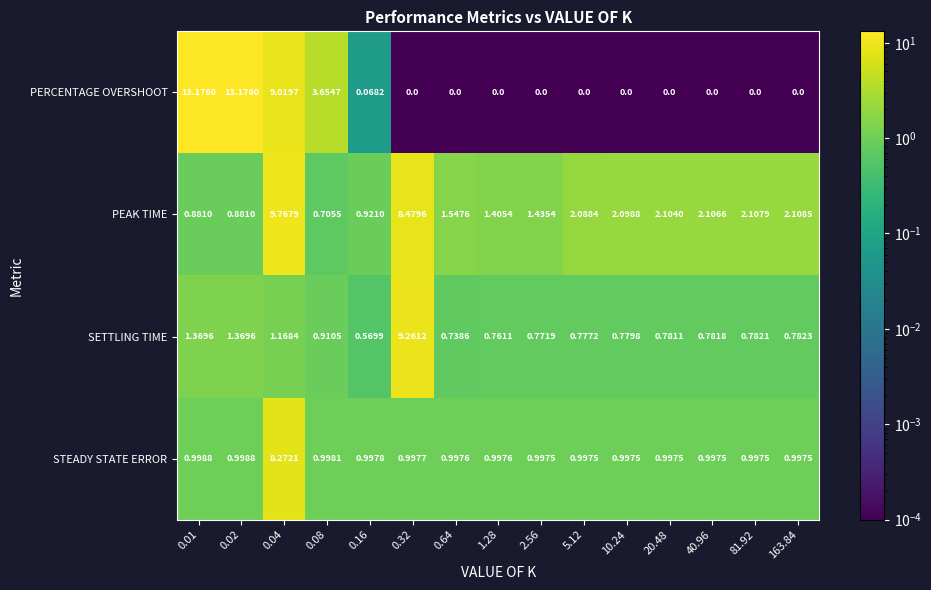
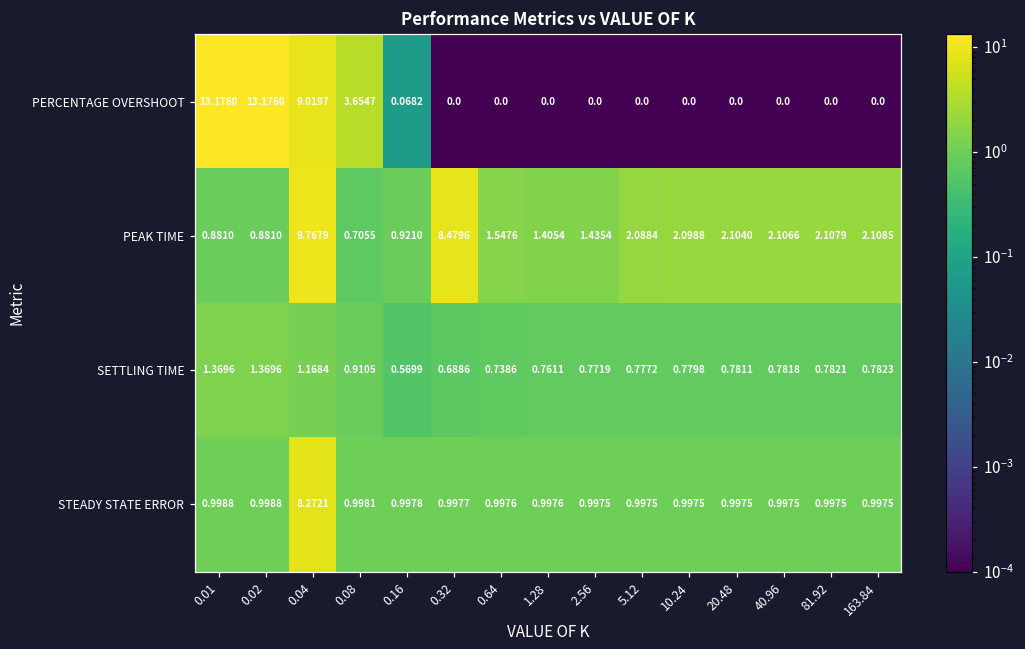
SETTLING TIME, 0.32: 9.2612 -> 0.6886
